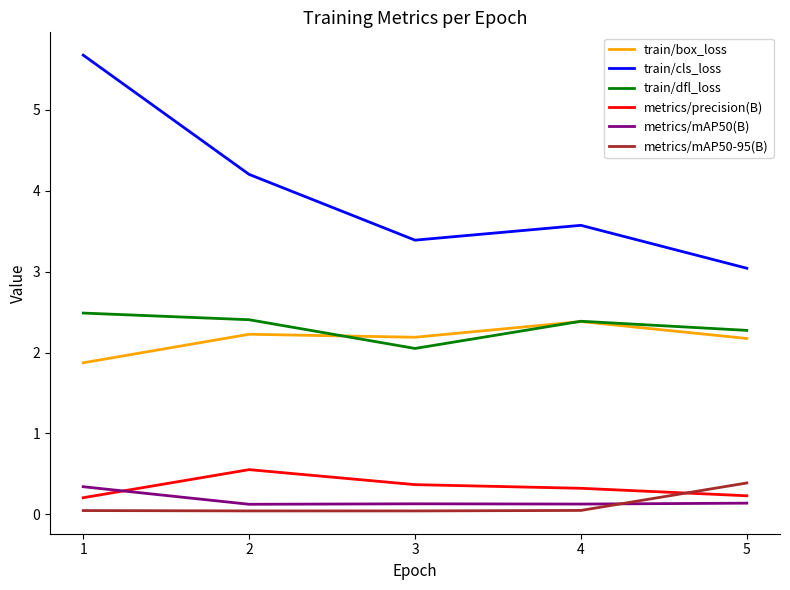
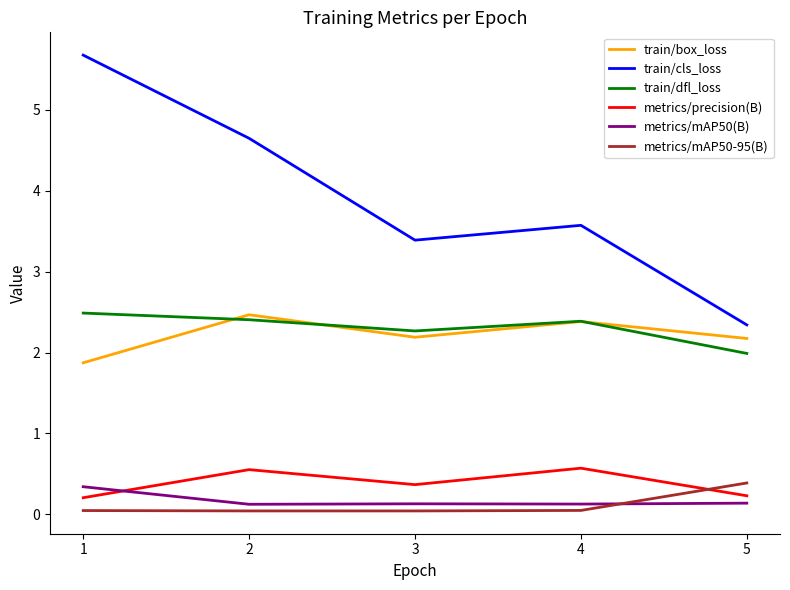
train/box_loss, 2: 2.2 -> 2.5
train/cls_loss, 2: 4.2 -> 4.6
train/dfl_loss, 3: 2.1 -> 2.3
metrics/precision(B), 4: 0.3 -> 0.6
train/cls_loss, 5: 3.0 -> 2.3
train/dfl_loss, 5: 2.3 -> 2.0
